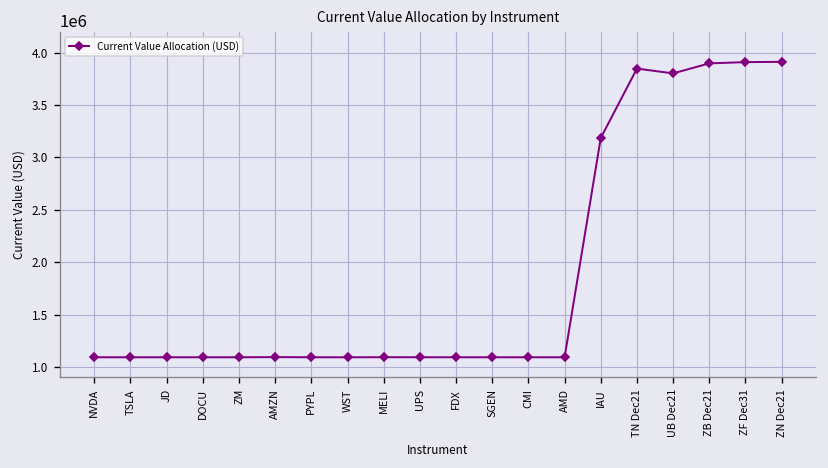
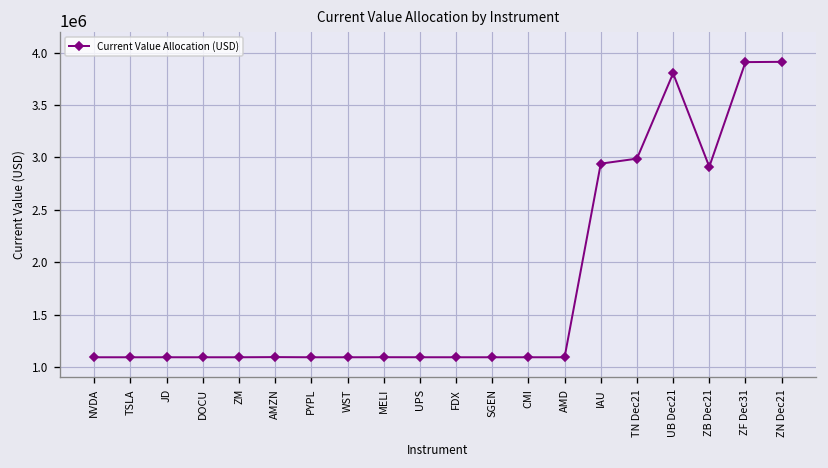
IAU: 3200000 -> 2900000
TN Dec21: 3800000 -> 3000000
ZB Dec21: 3900000 -> 2900000
